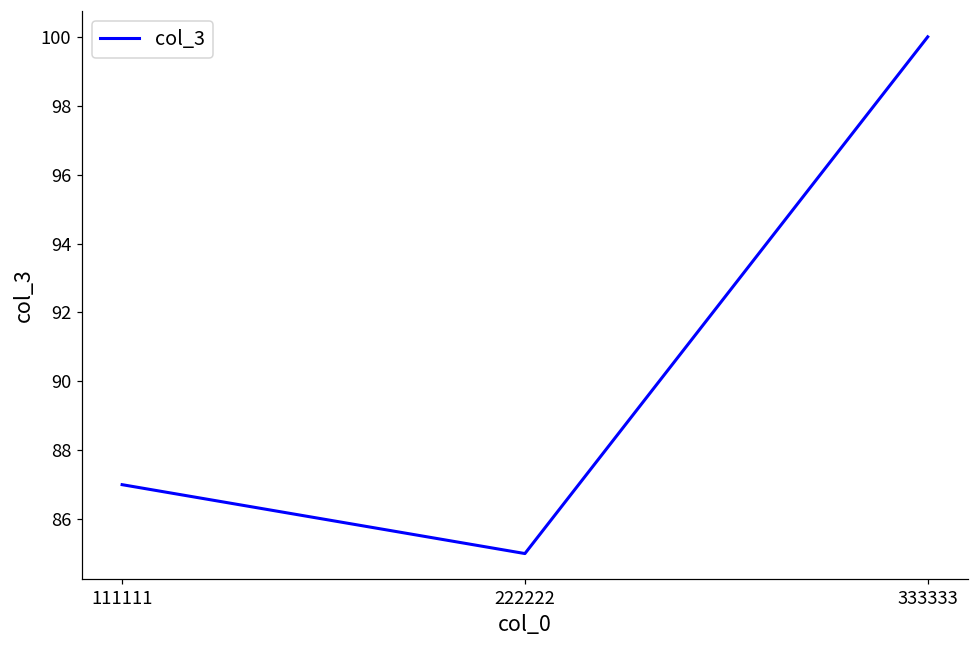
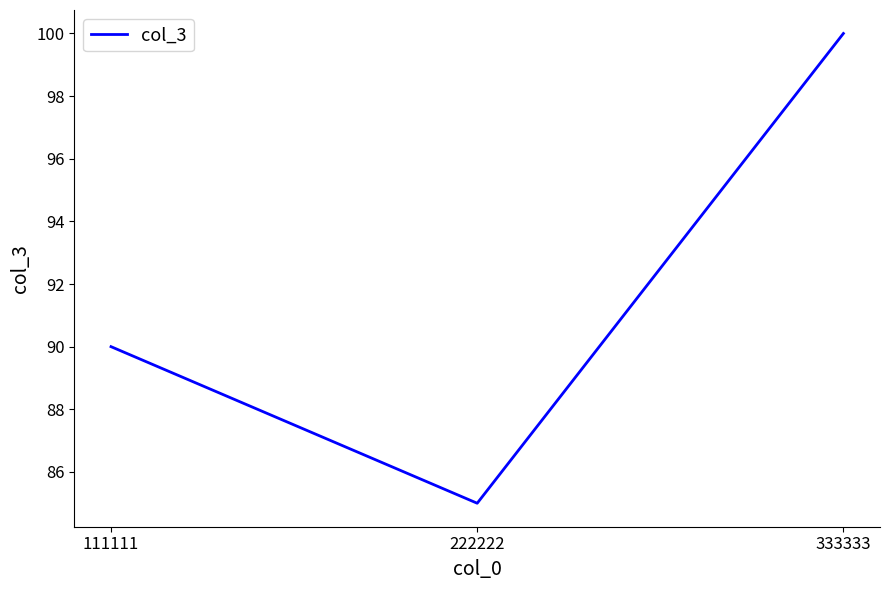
111111: 87 -> 90
